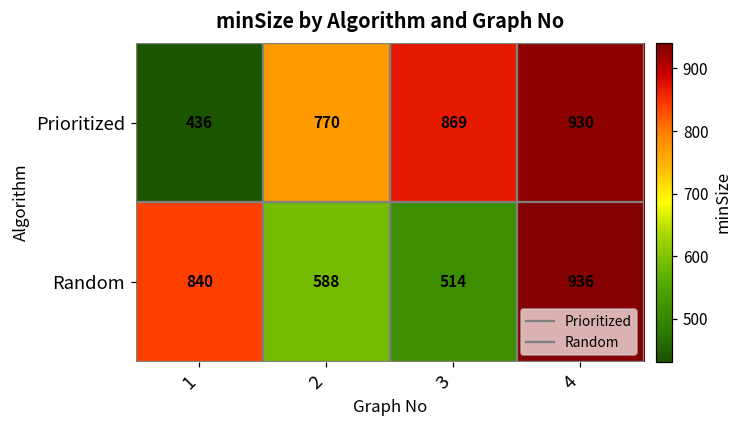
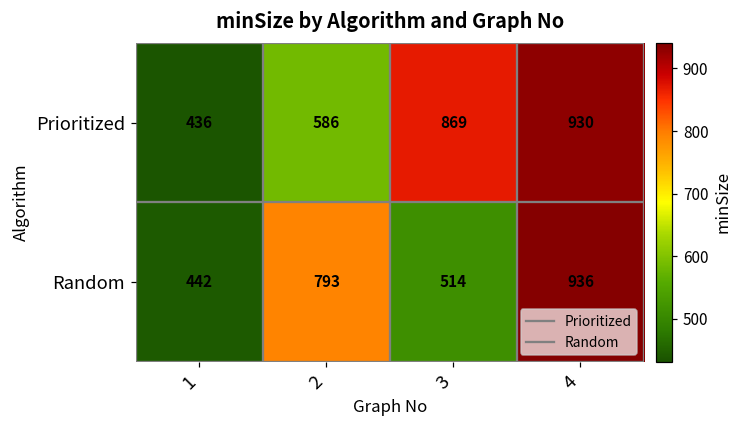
Prioritized, 2: 770 -> 586
Random, 1: 840 -> 442
Random, 2: 588 -> 793
